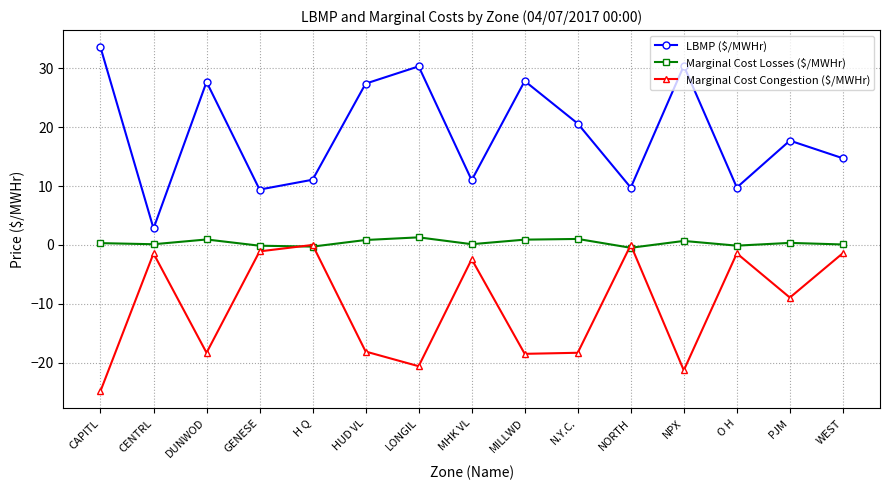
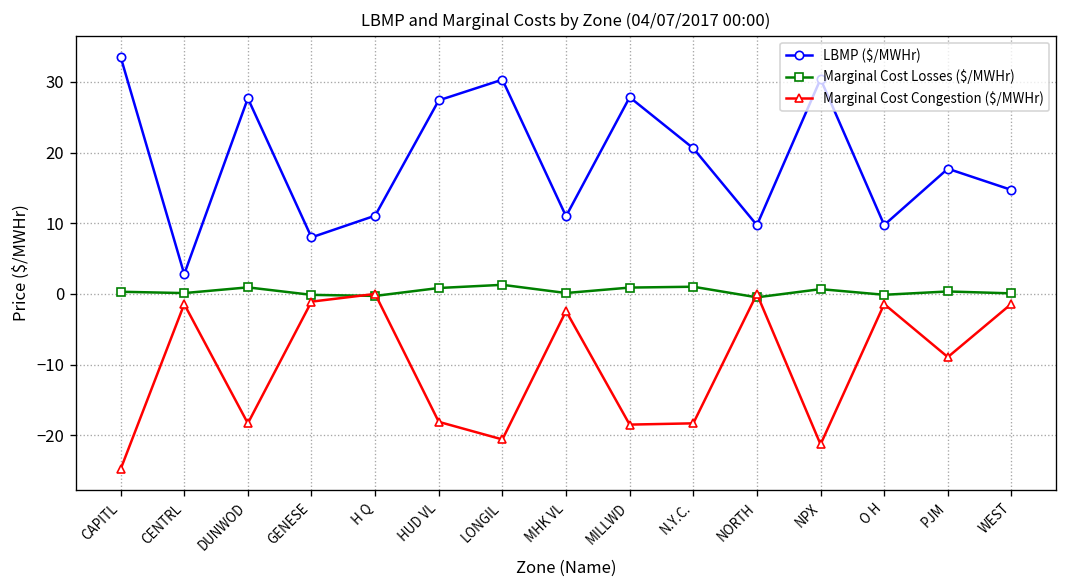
LBMP ($/MWHr), GENESE: 9 -> 8
